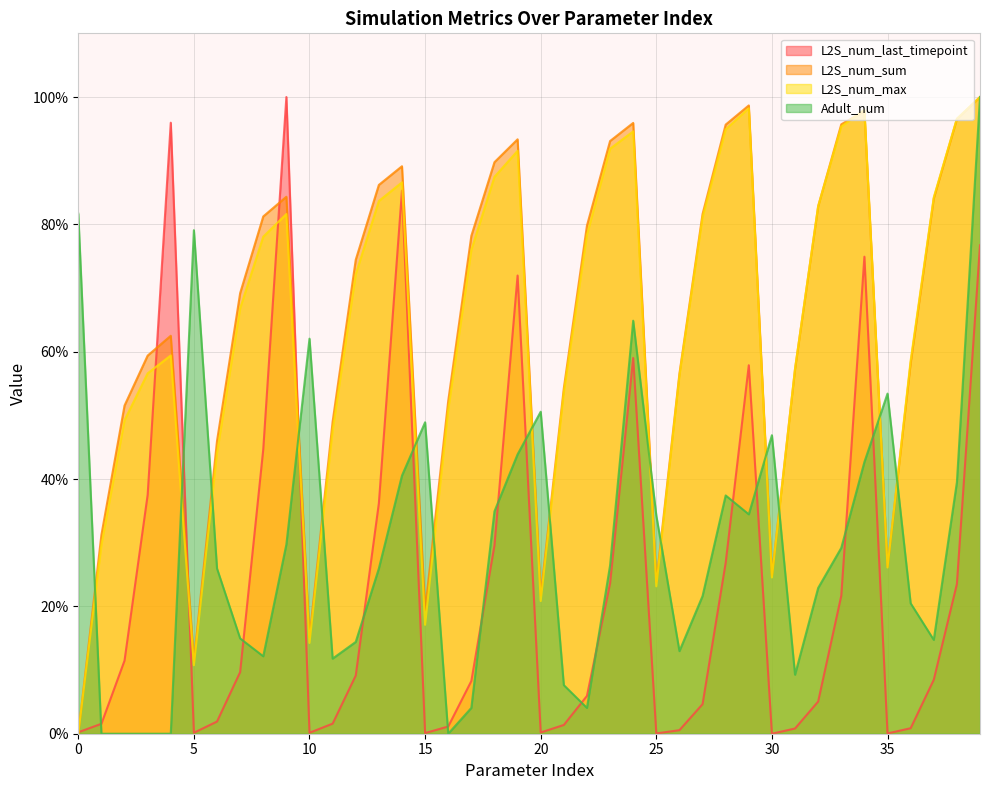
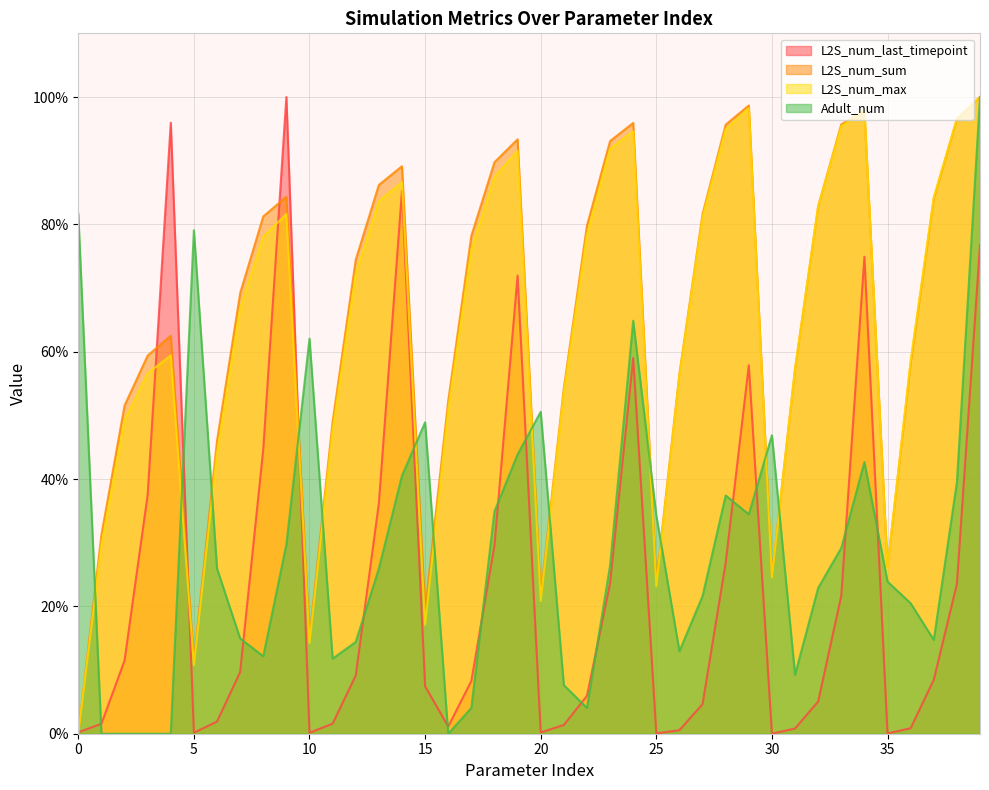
L2S_num_last_timepoint, 15: 0% -> 7%
Adult_num, 35: 53% -> 24%
